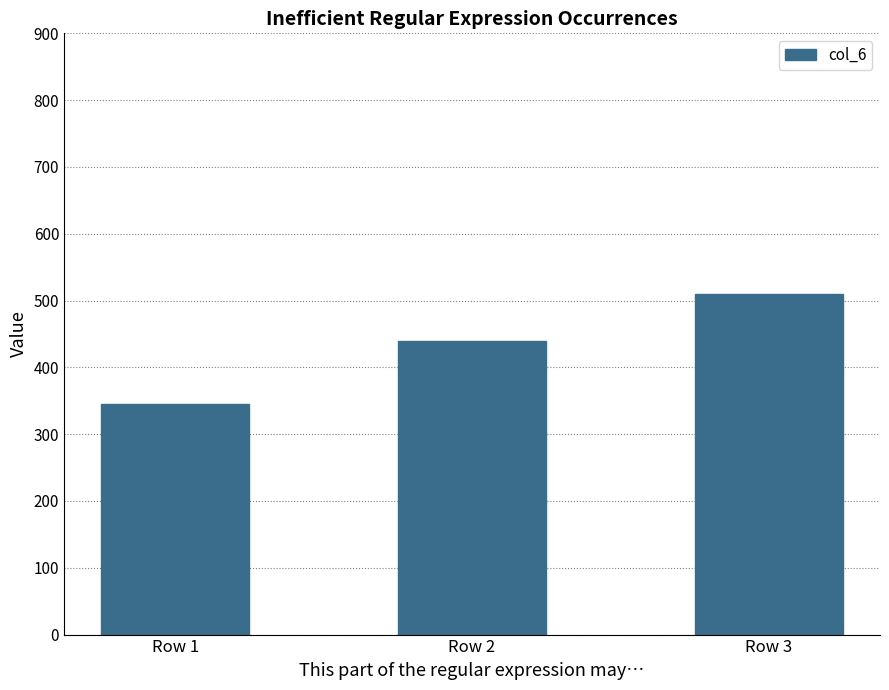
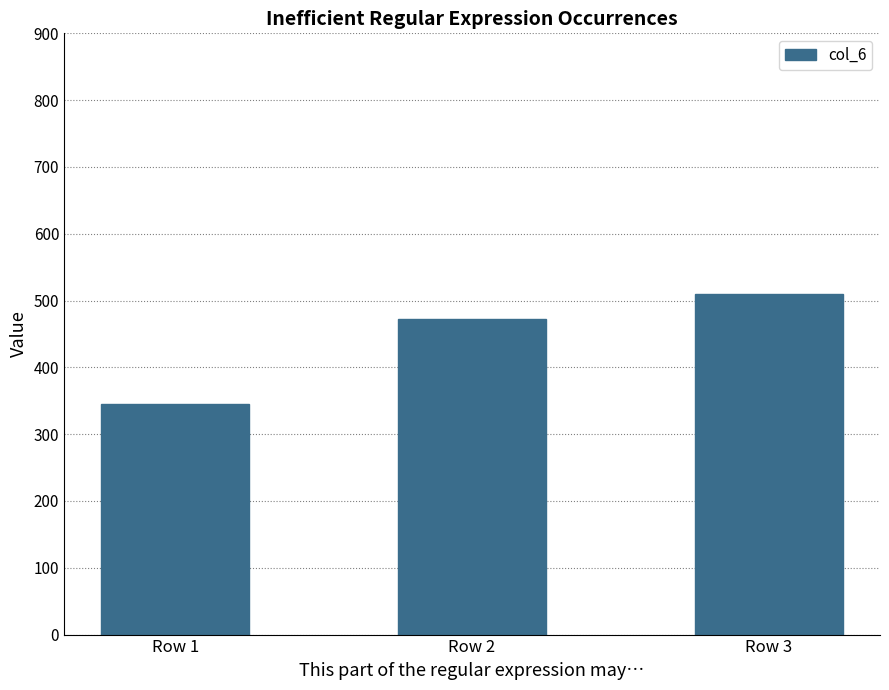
Row 2: 440 -> 470
